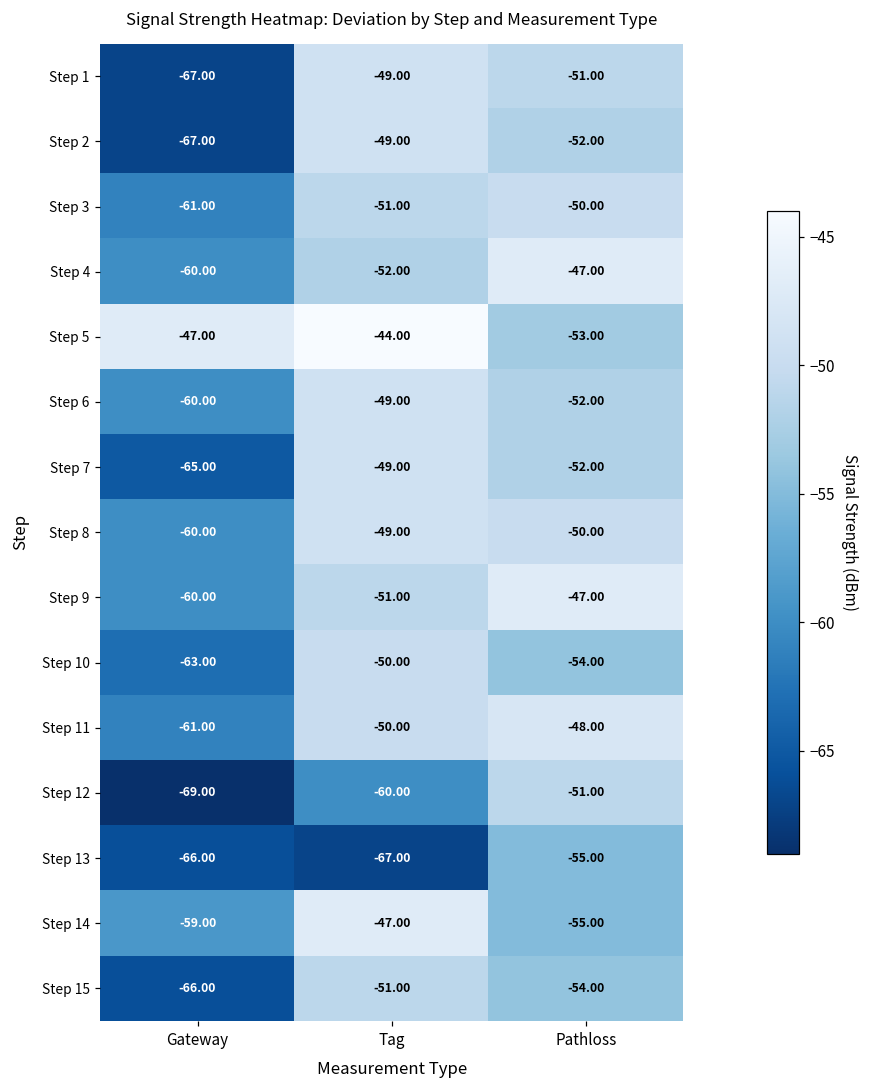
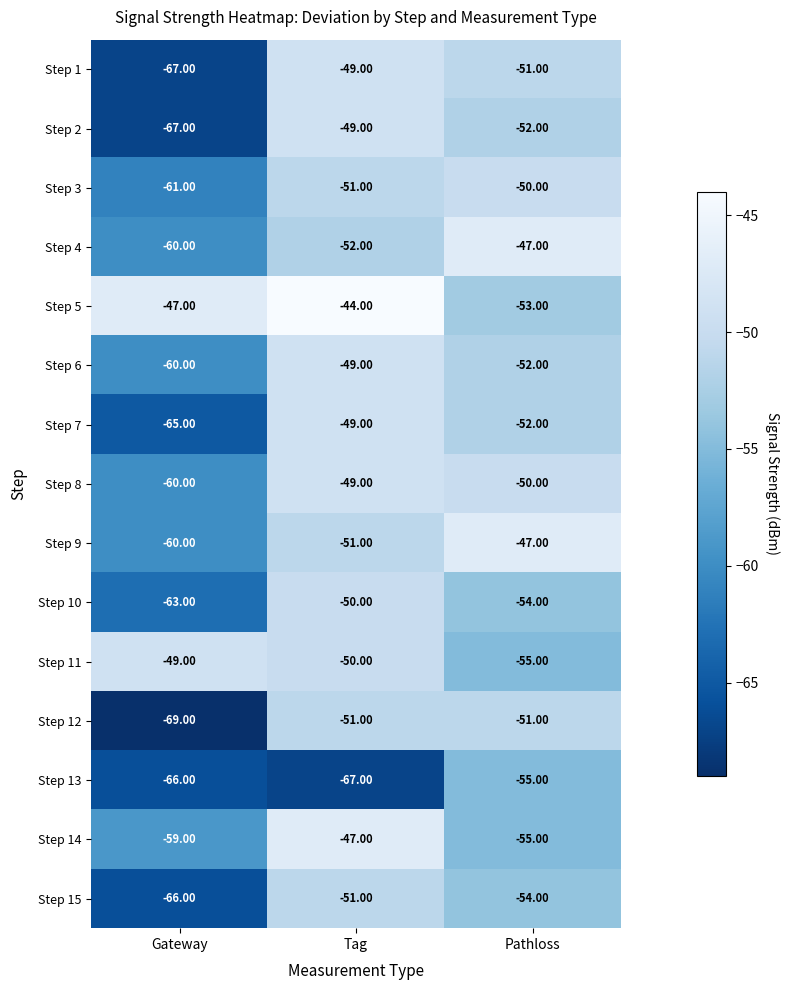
Step 11, Gateway: -61.00 -> -49.00
Step 11, Pathloss: -48.00 -> -55.00
Step 12, Tag: -60.00 -> -51.00
